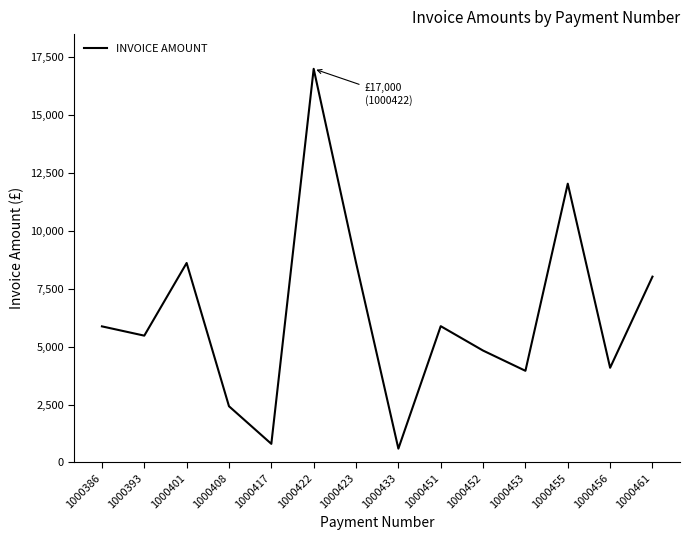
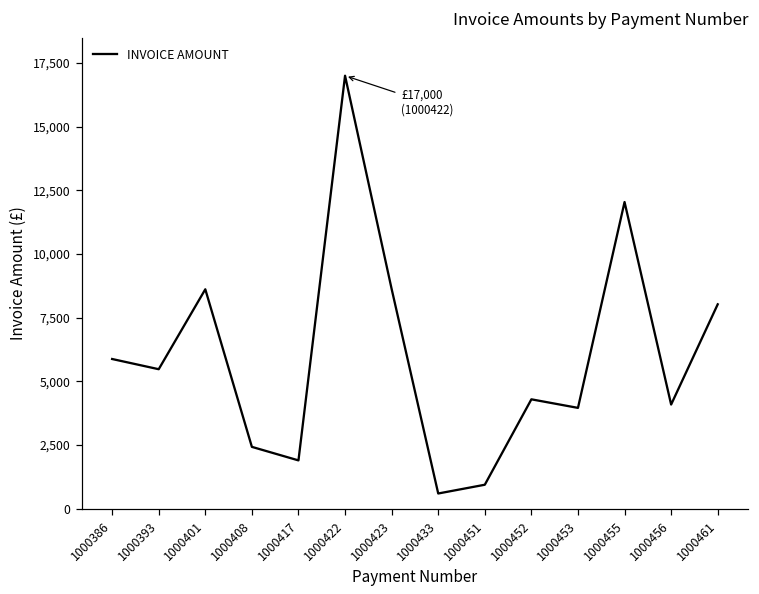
1000417: 800 -> 1,900
1000451: 5,900 -> 900
1000452: 4,800 -> 4,300
